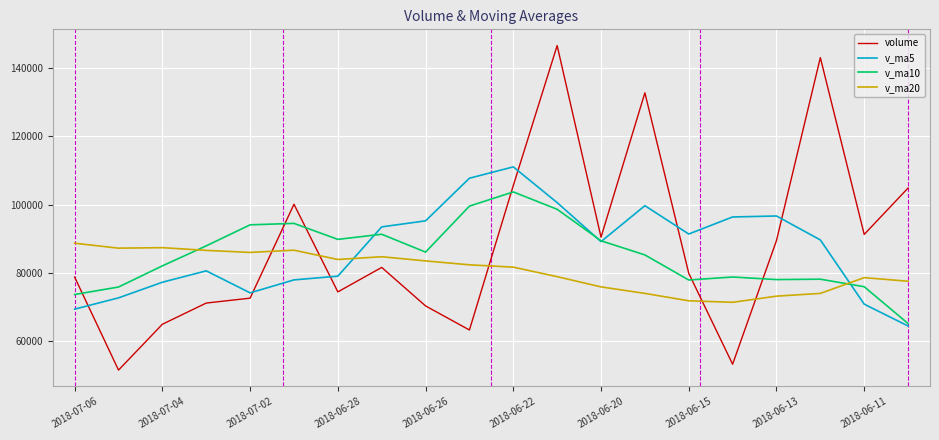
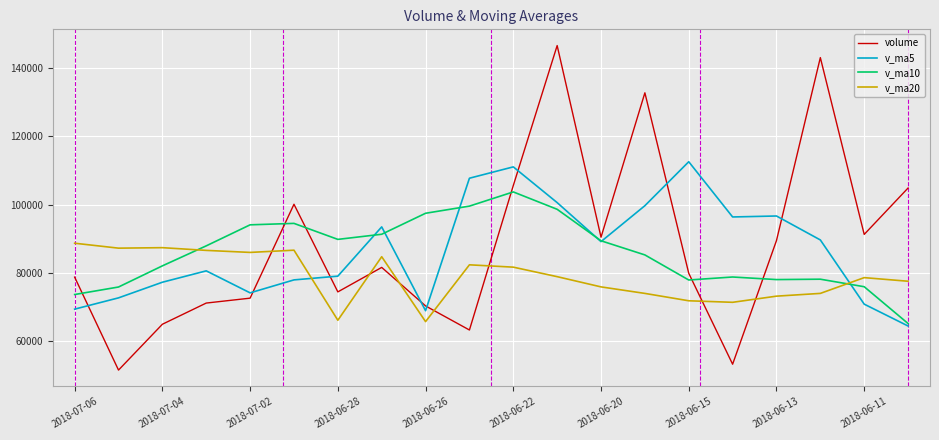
v_ma20, 2018-06-28: 84000 -> 66000
v_ma5, 2018-06-26: 95000 -> 69000
v_ma10, 2018-06-26: 86000 -> 97000
v_ma20, 2018-06-26: 84000 -> 66000
v_ma5, 2018-06-15: 91000 -> 113000
